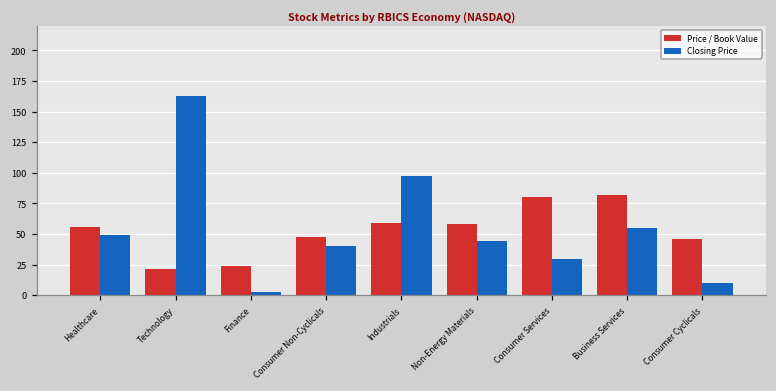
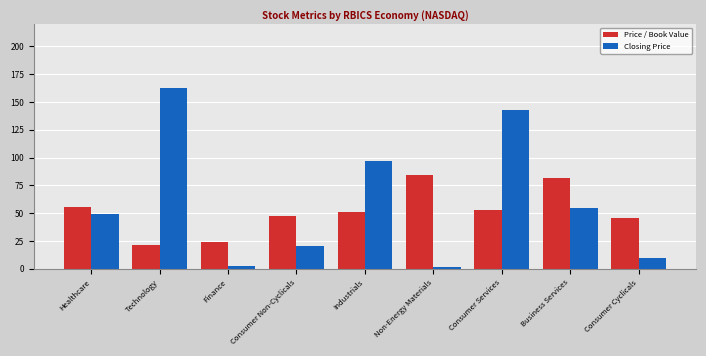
Closing Price, Consumer Non-Cyclicals: 40 -> 21
Price / Book Value, Industrials: 59 -> 51
Price / Book Value, Non-Energy Materials: 58 -> 85
Closing Price, Non-Energy Materials: 45 -> 2
Price / Book Value, Consumer Services: 80 -> 53
Closing Price, Consumer Services: 29 -> 143
